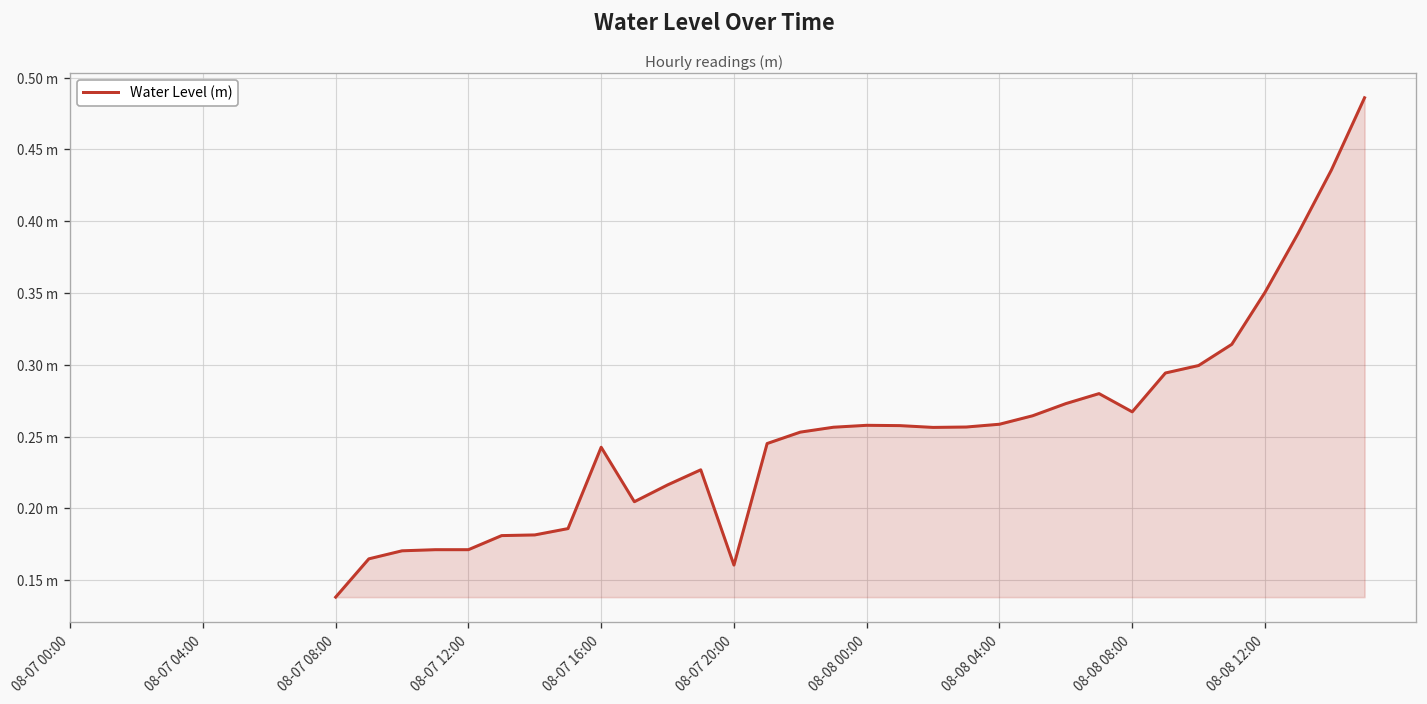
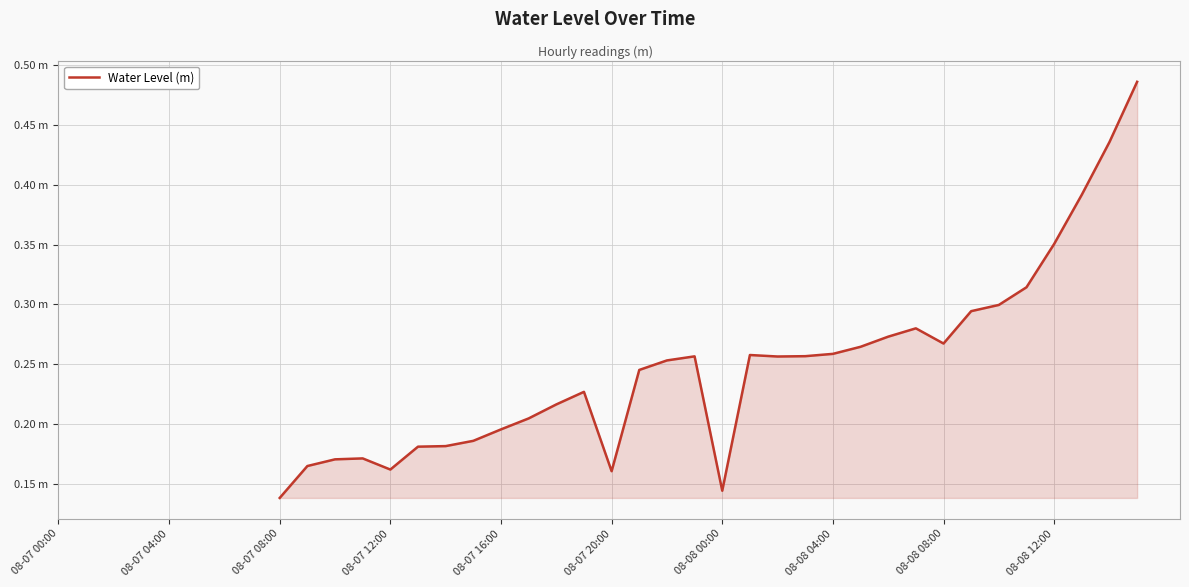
08-07 12:00: 0.171 m -> 0.162 m
08-07 16:00: 0.243 m -> 0.196 m
08-08 00:00: 0.258 m -> 0.144 m
